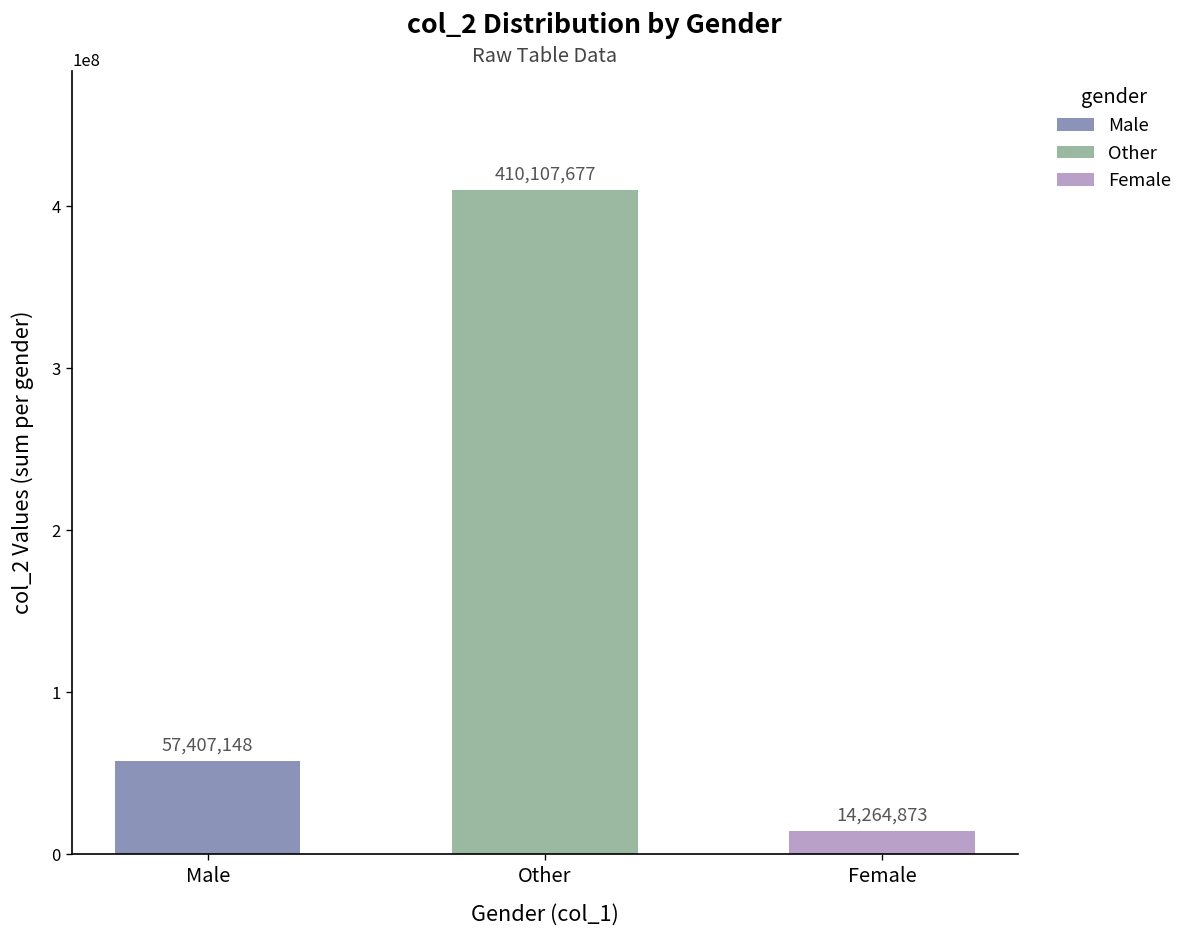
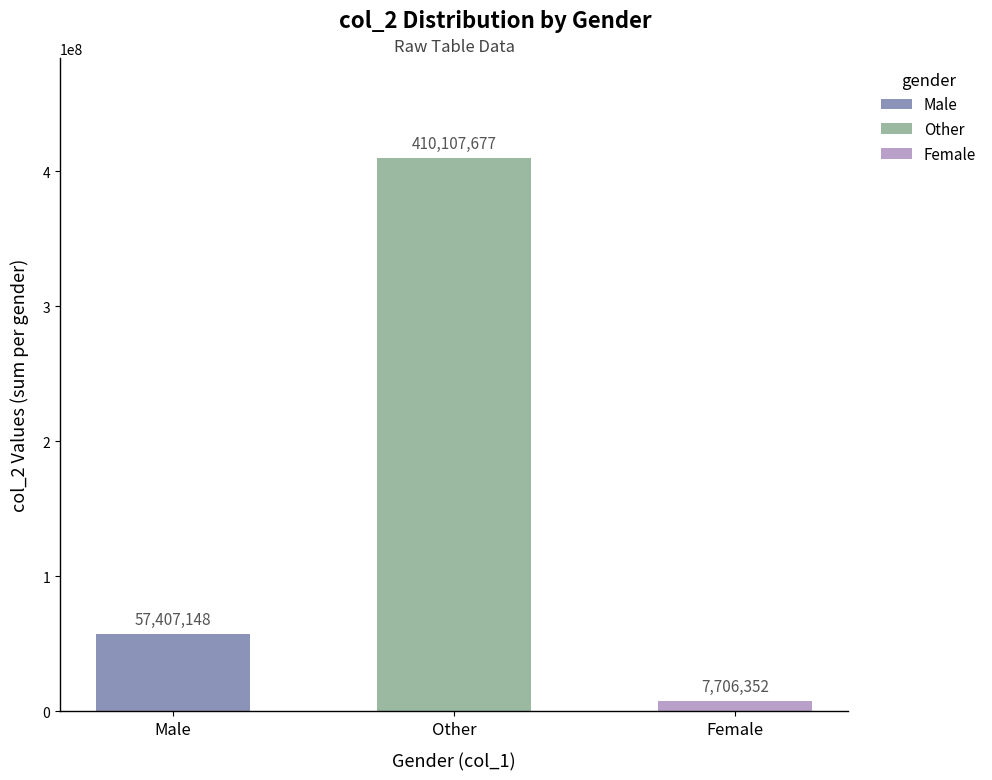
Female: 14,264,873 -> 7,706,352
